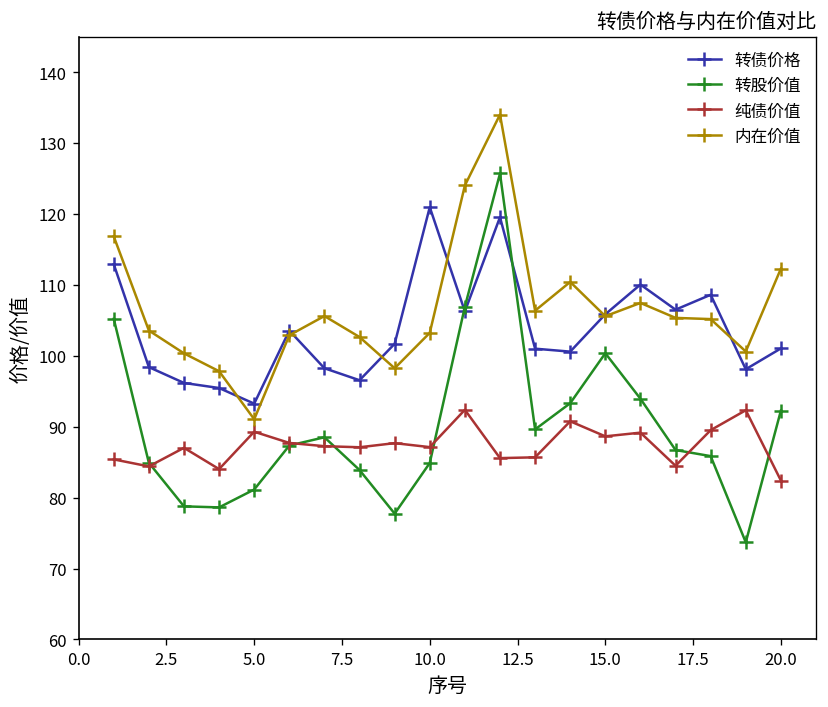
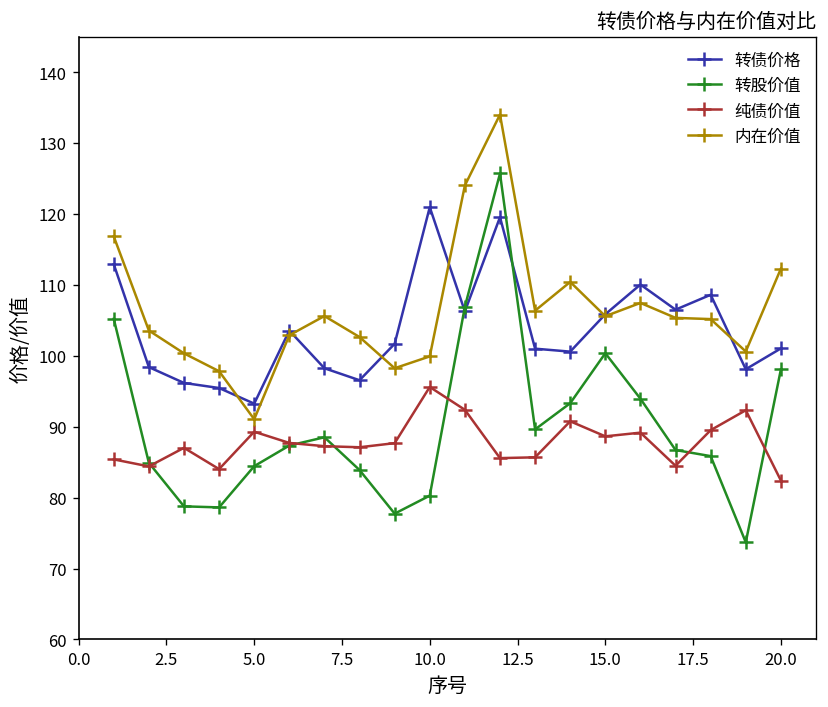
转股价值, 5.0: 81 -> 84
转股价值, 10.0: 85 -> 80
纯债价值, 10.0: 87 -> 96
内在价值, 10.0: 103 -> 100
转股价值, 20.0: 92 -> 98
